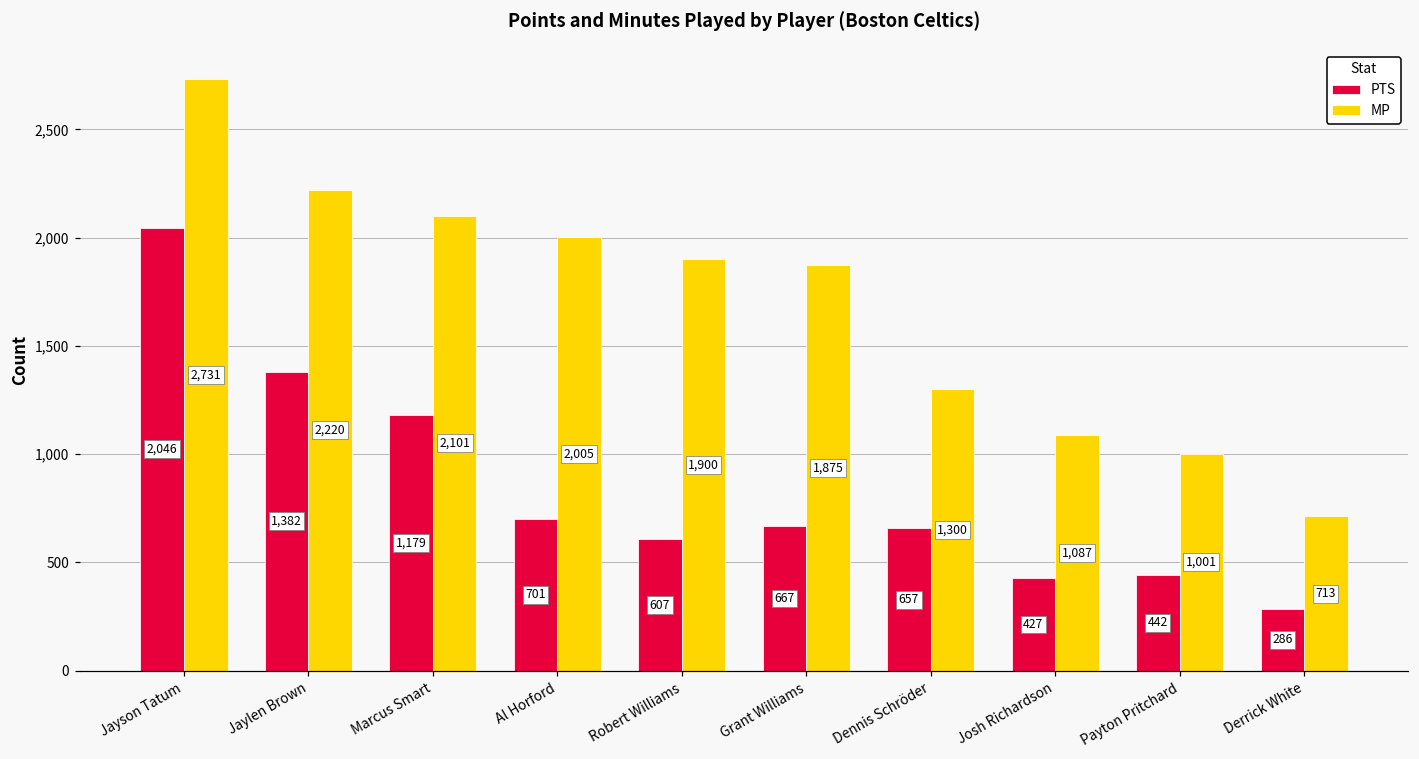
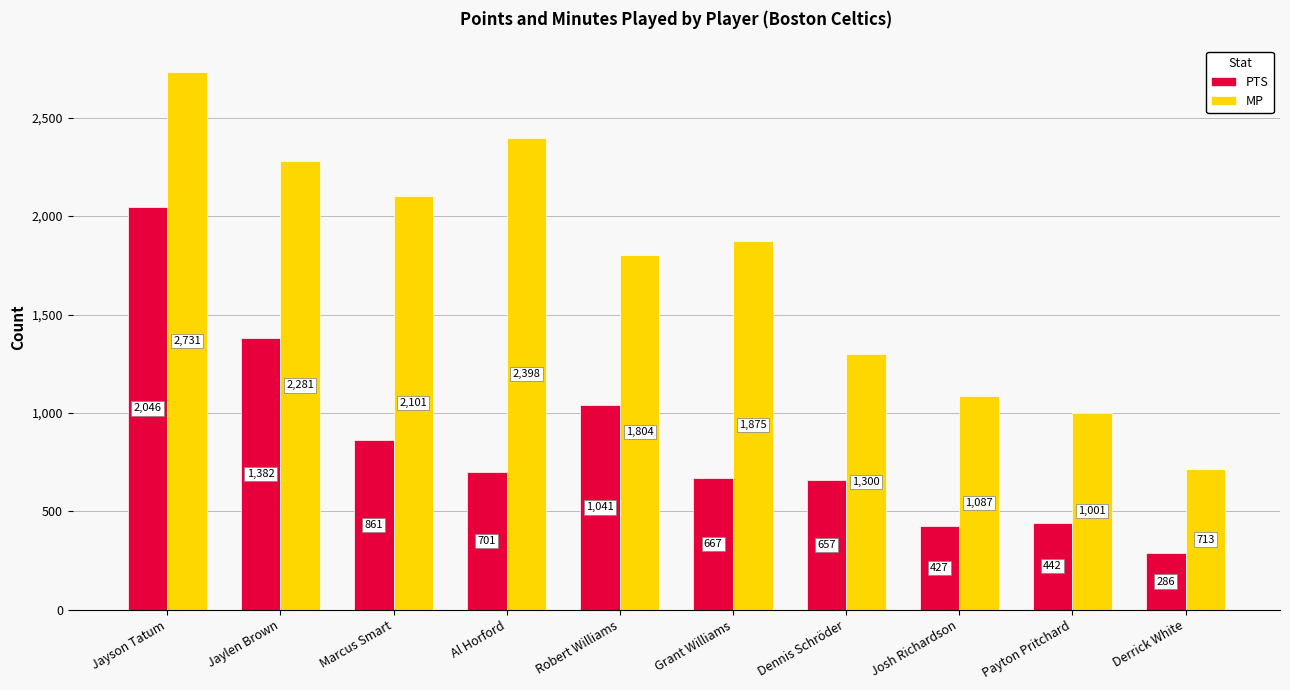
MP, Jaylen Brown: 2,220 -> 2,281
PTS, Marcus Smart: 1,179 -> 861
MP, Al Horford: 2,005 -> 2,398
PTS, Robert Williams: 607 -> 1,041
MP, Robert Williams: 1,900 -> 1,804
